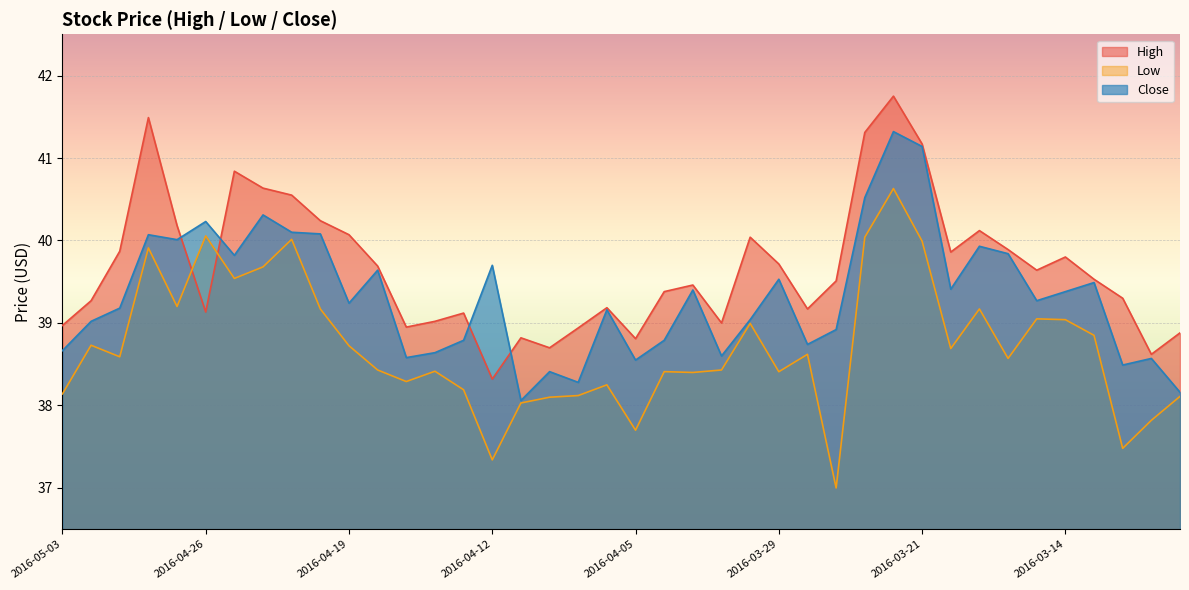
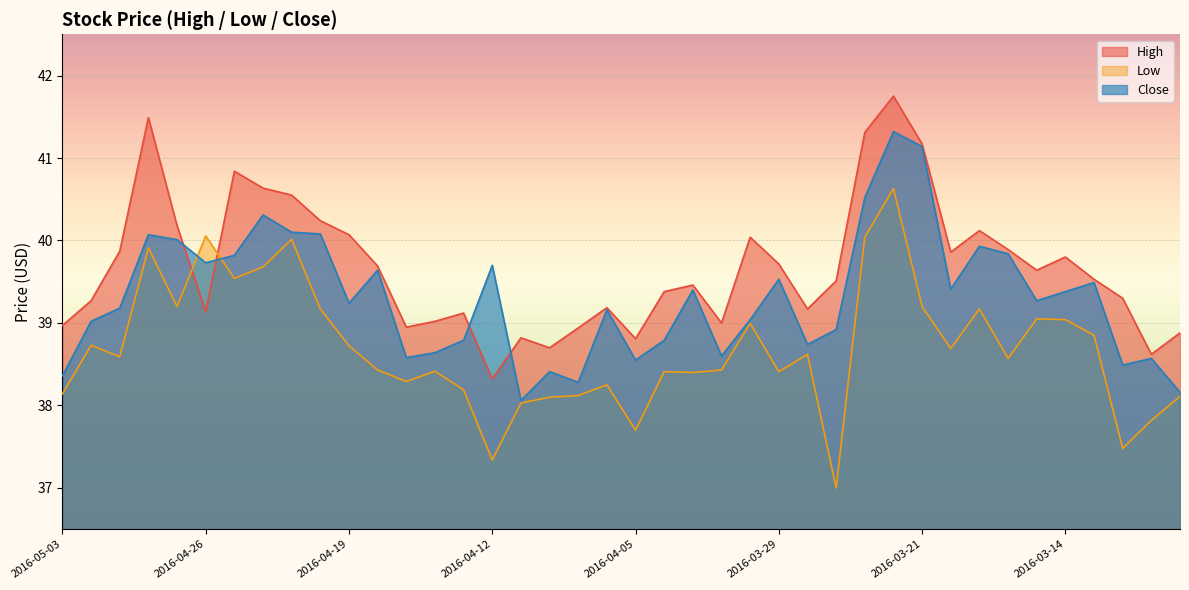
Close, 2016-05-03: 38.7 -> 38.4
Close, 2016-04-26: 40.2 -> 39.7
Low, 2016-03-21: 40.0 -> 39.2
